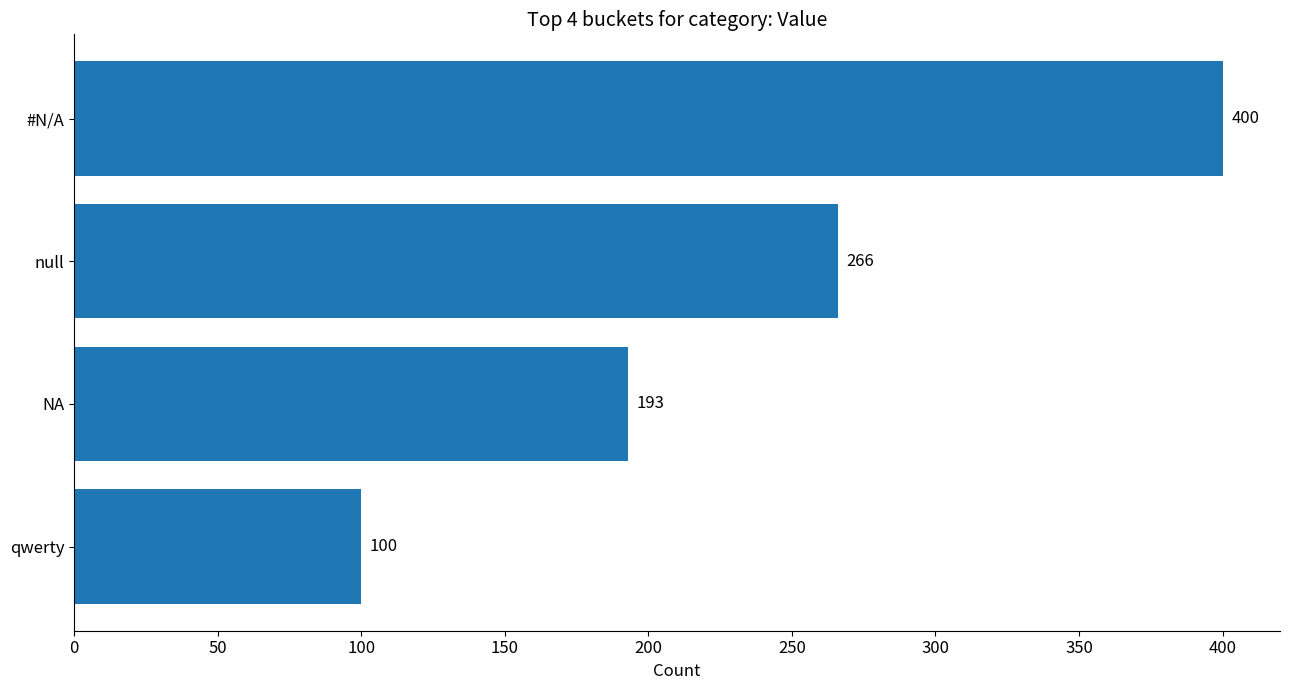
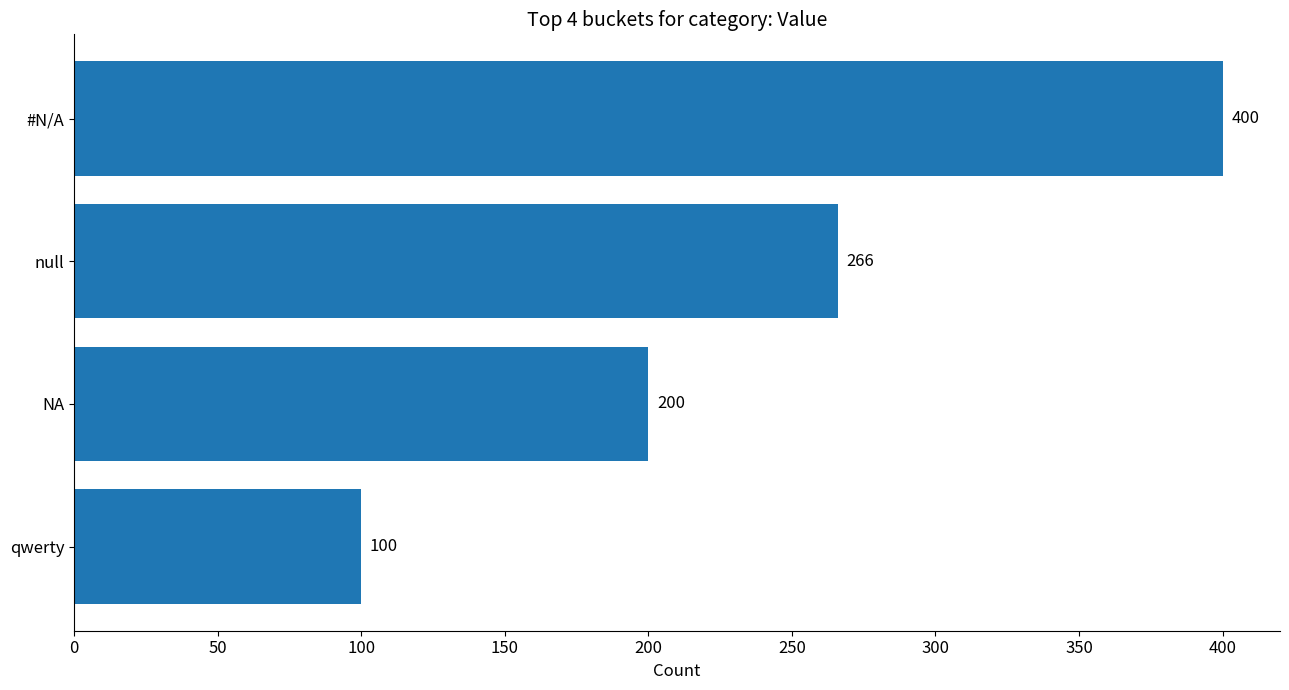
NA: 193 -> 200
